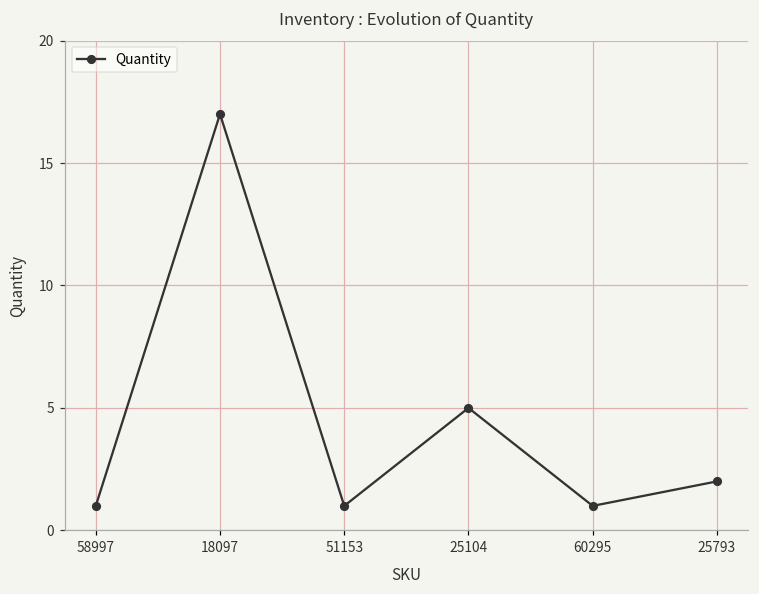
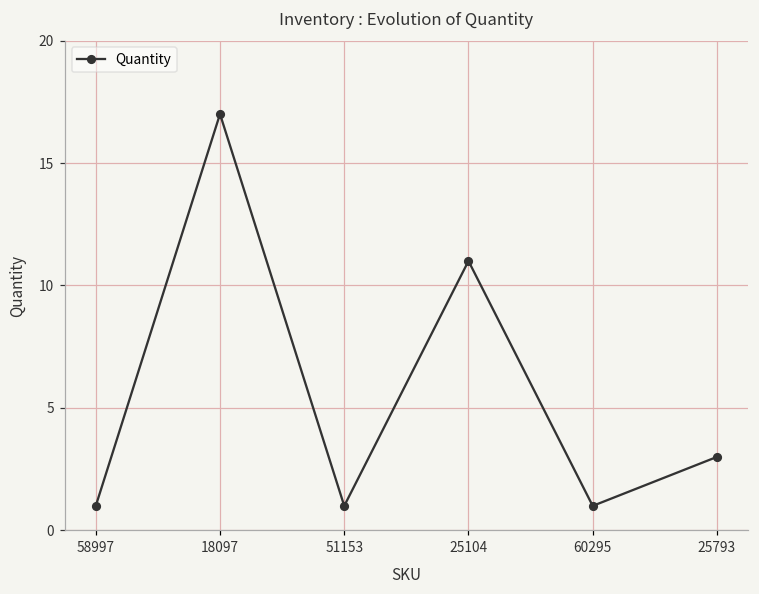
25104: 5 -> 11
25793: 2 -> 3
